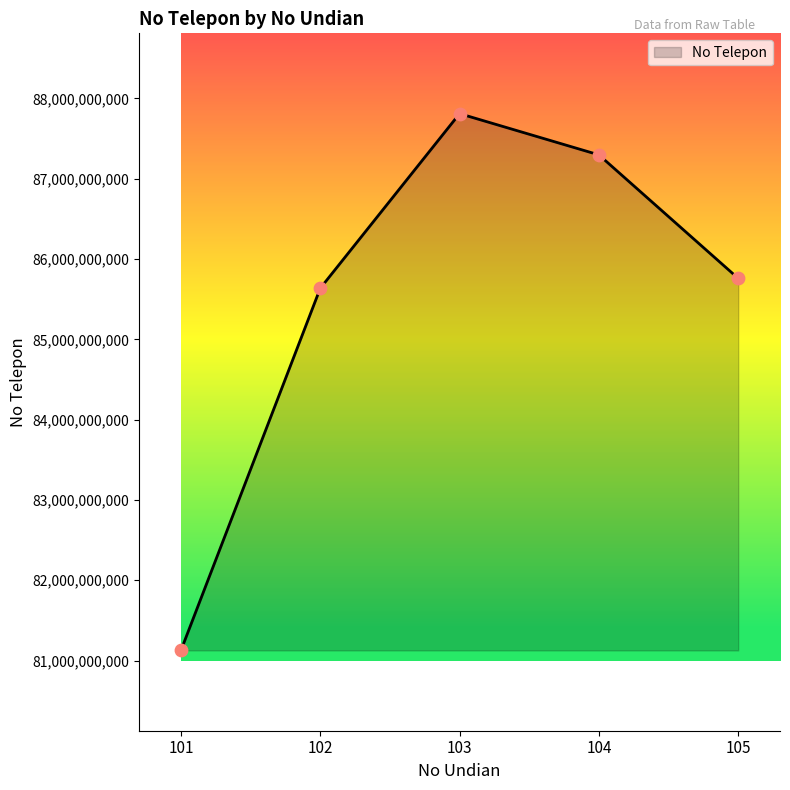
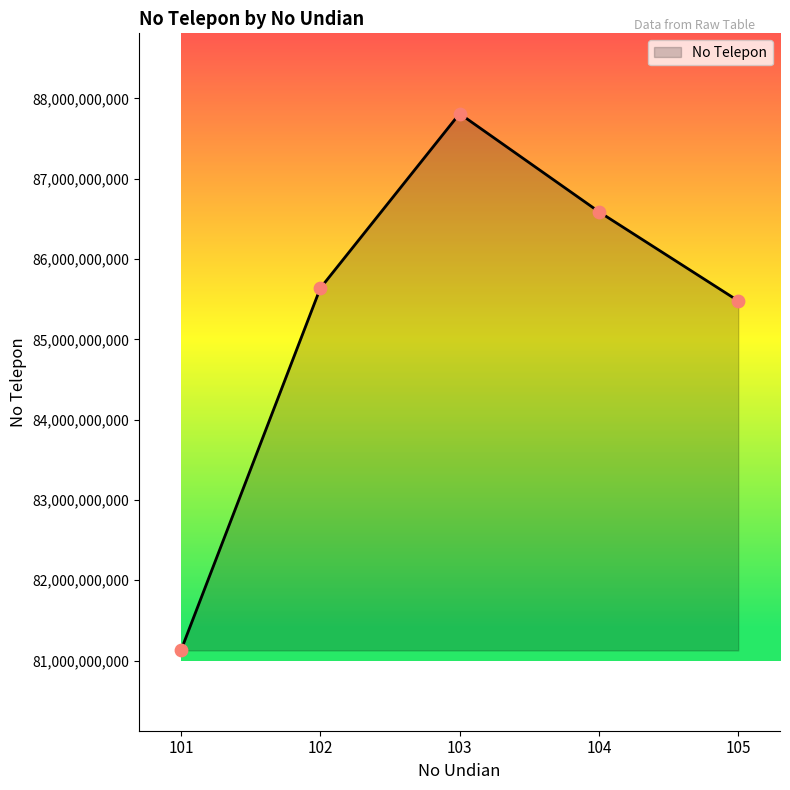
104: 87,300,000,000 -> 86,600,000,000
105: 85,800,000,000 -> 85,500,000,000
